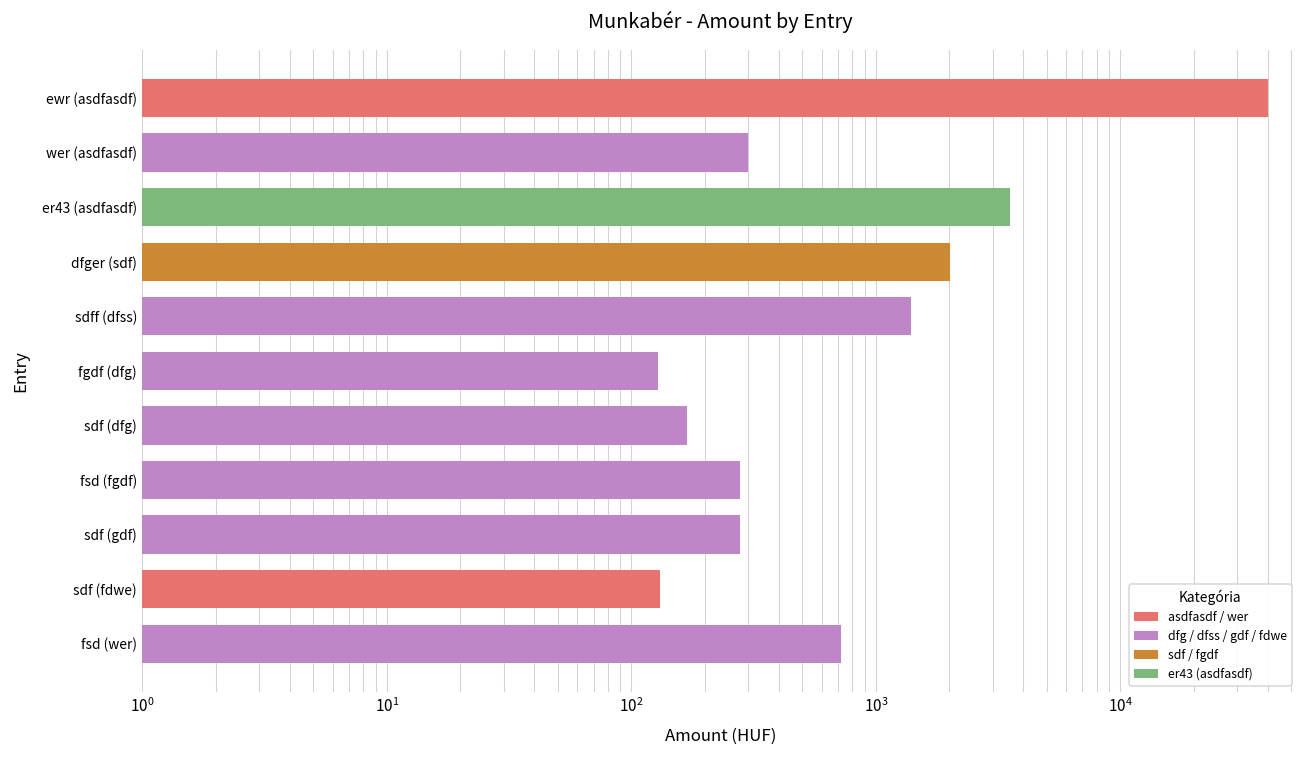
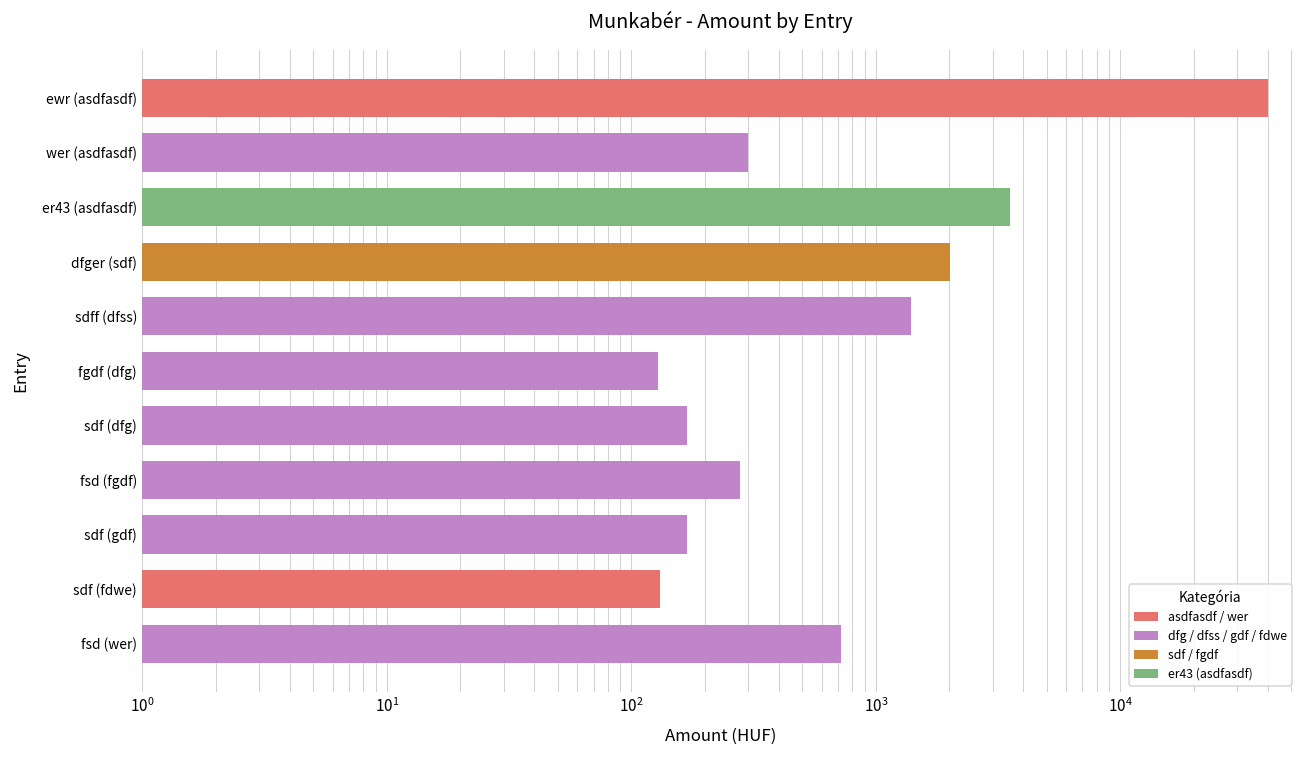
sdf (gdf): 280 -> 170
